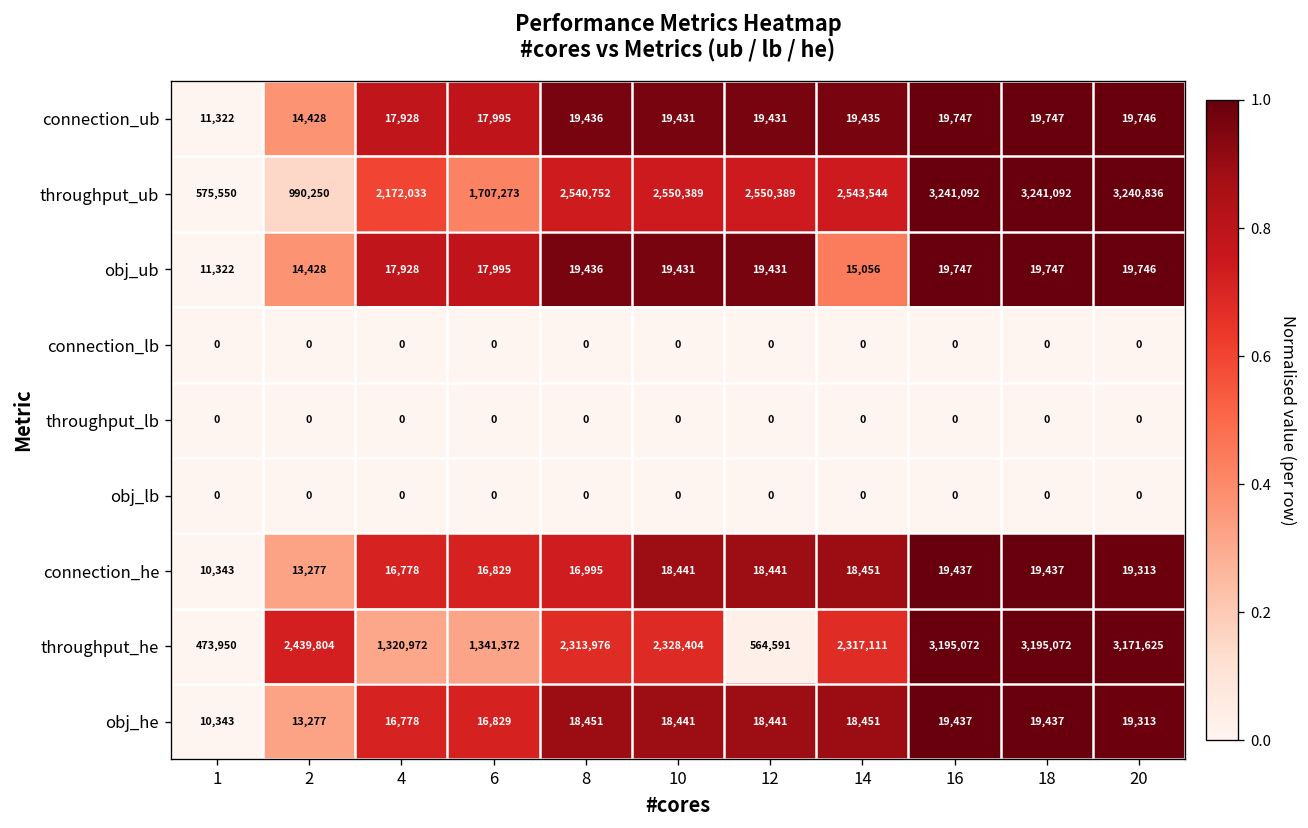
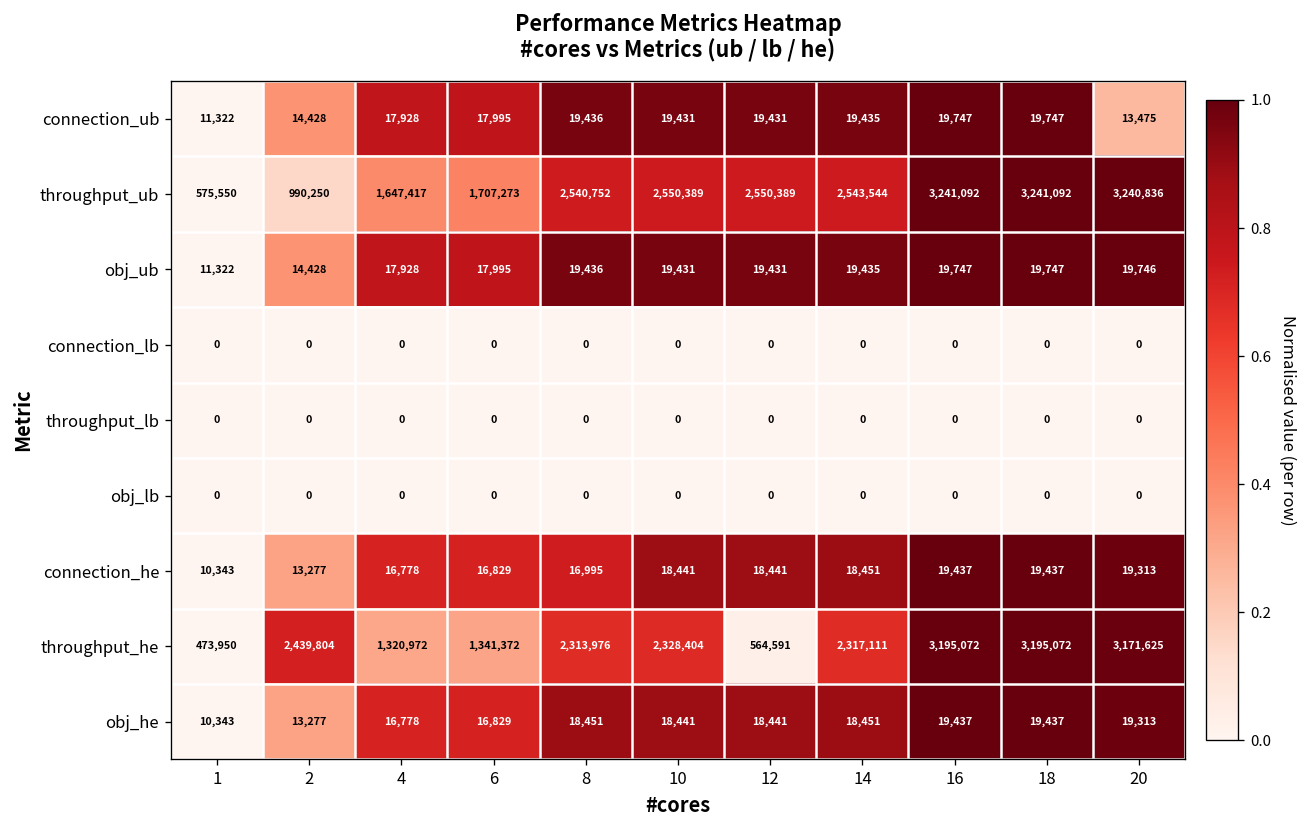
connection_ub, 20: 19,746 -> 13,475
throughput_ub, 4: 2,172,033 -> 1,647,417
obj_ub, 14: 15,056 -> 19,435
